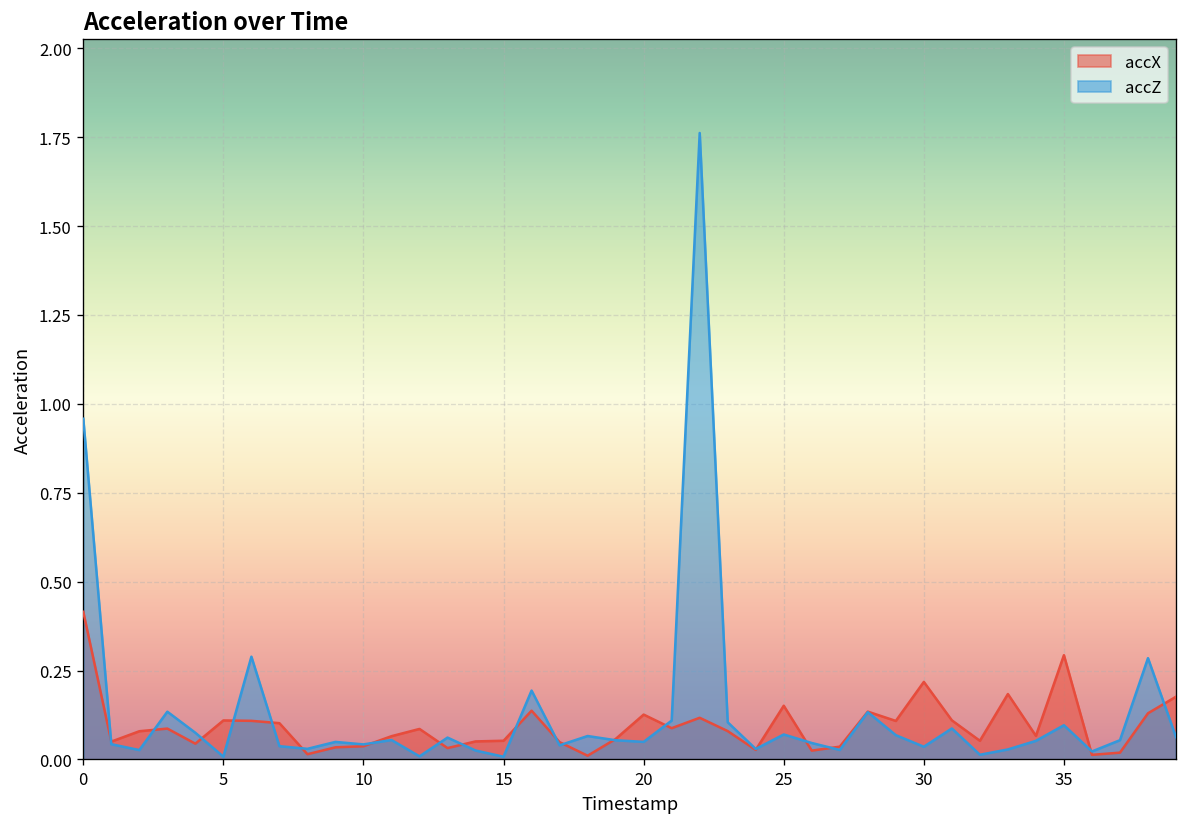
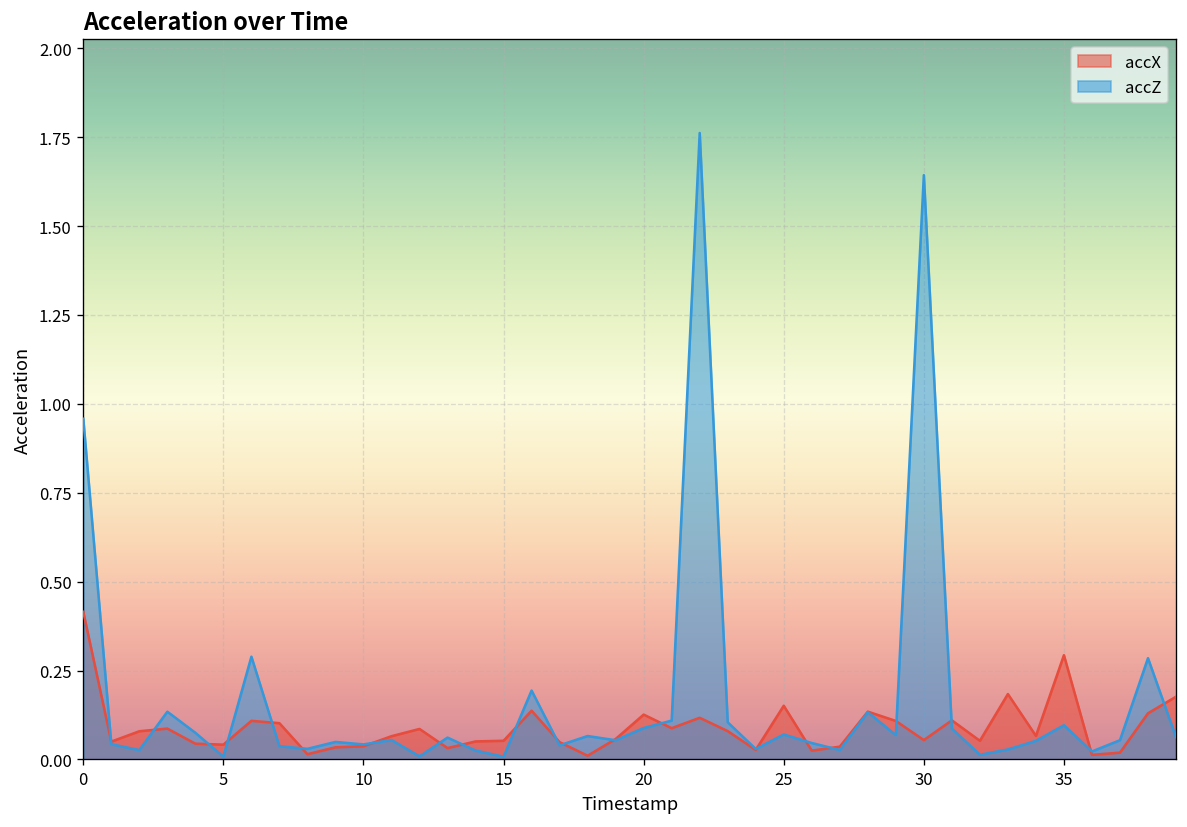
accX, 5: 0.11 -> 0.04
accZ, 20: 0.05 -> 0.09
accX, 30: 0.22 -> 0.05
accZ, 30: 0.04 -> 1.64
